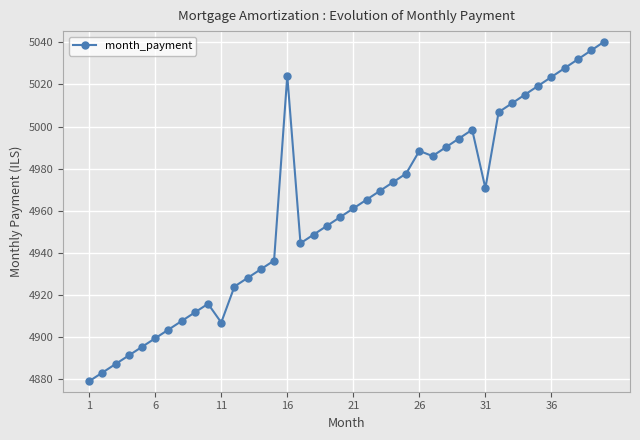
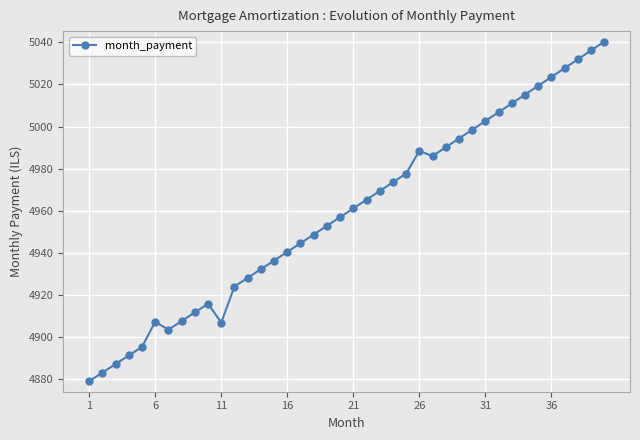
6: 4900 -> 4907
16: 5024 -> 4941
31: 4971 -> 5003
